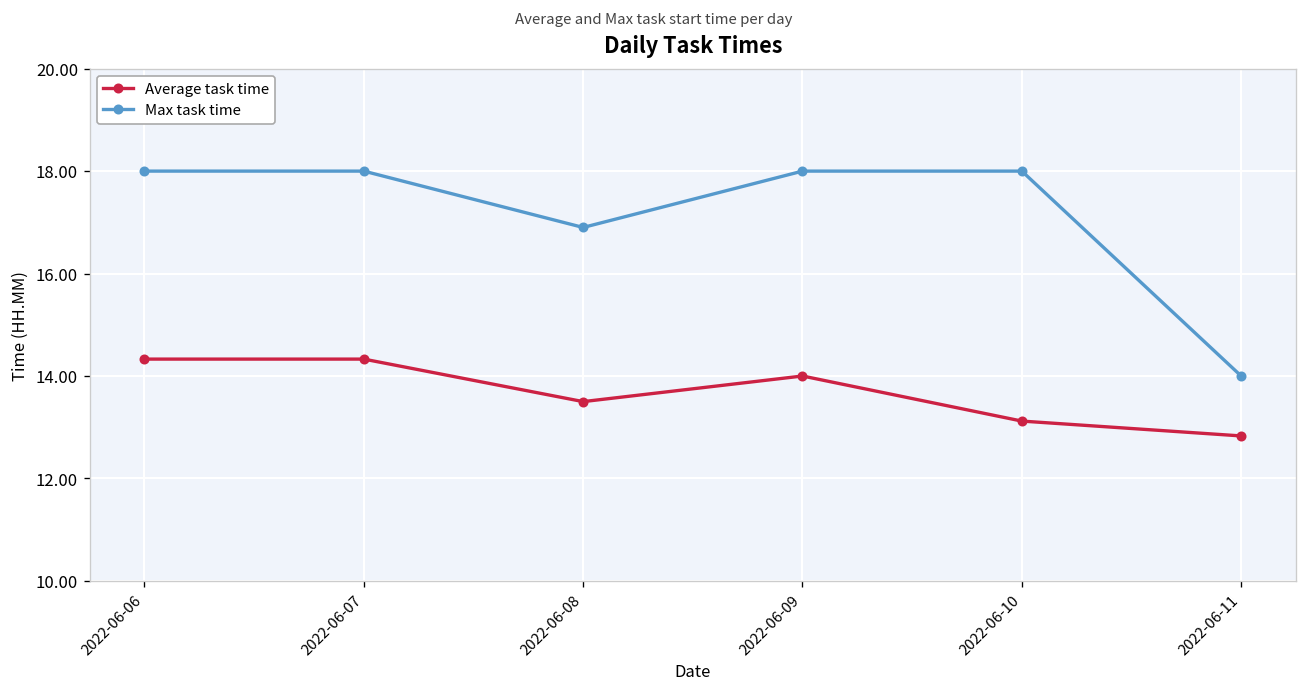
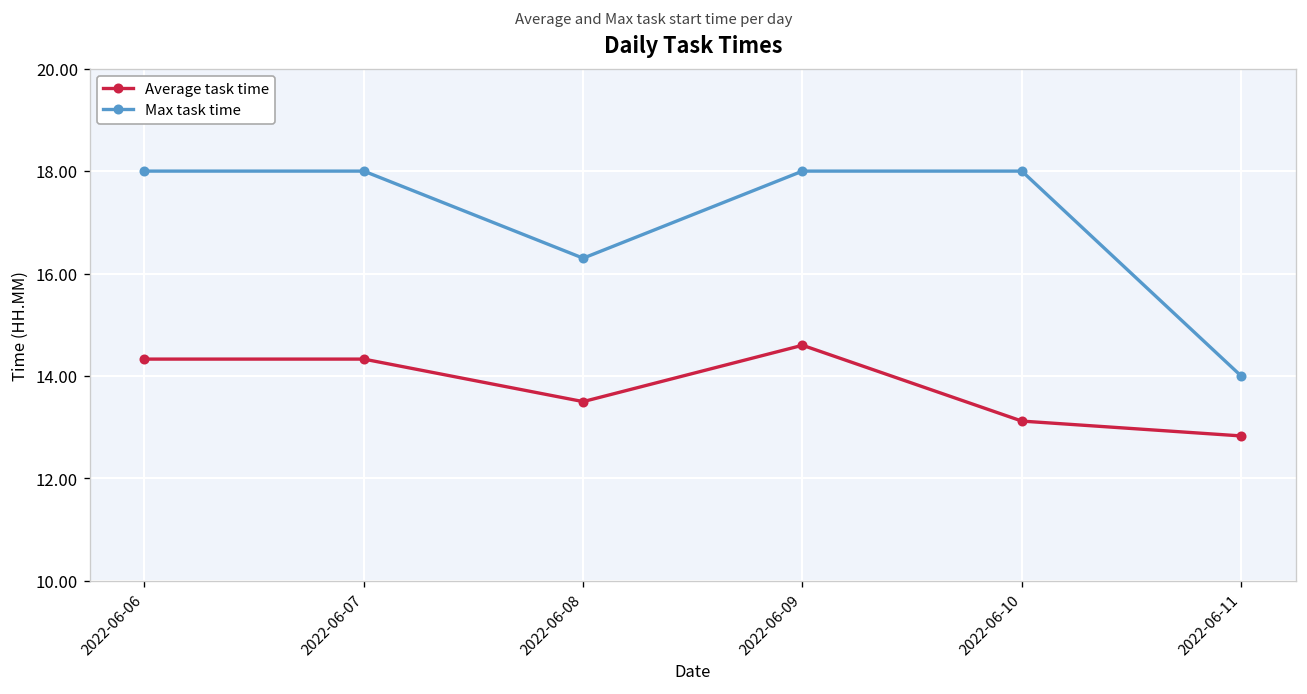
Max task time, 2022-06-08: 16.9 -> 16.3
Average task time, 2022-06-09: 14.0 -> 14.6
